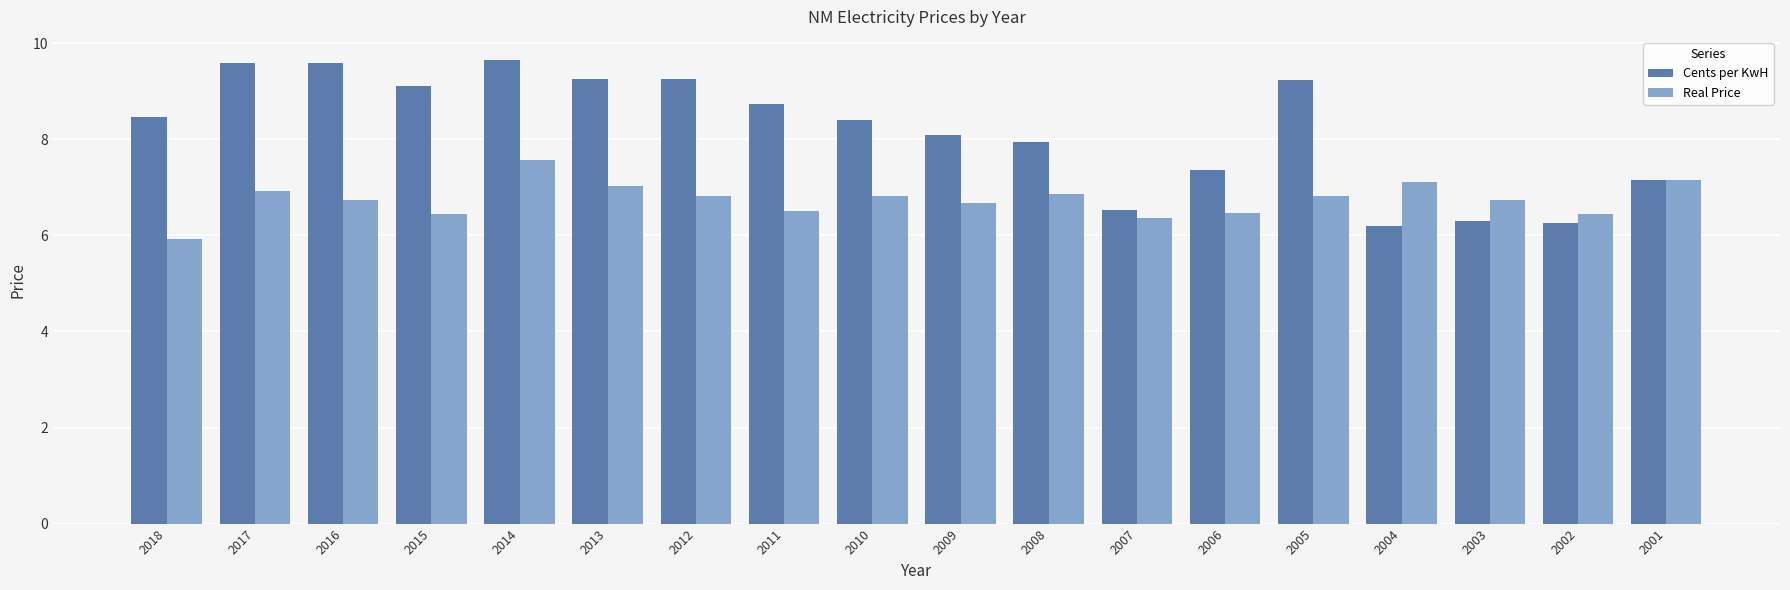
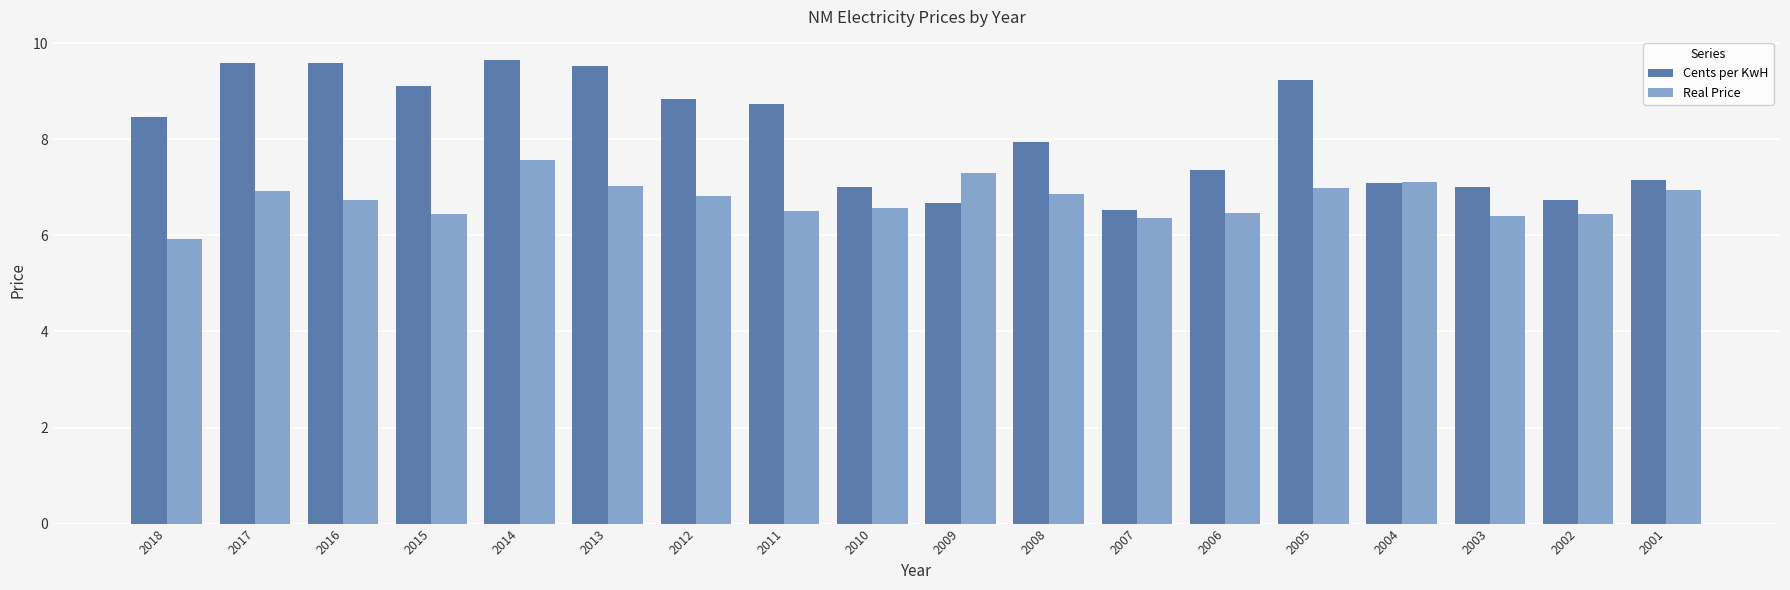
Cents per KwH, 2013: 9.3 -> 9.5
Cents per KwH, 2012: 9.3 -> 8.8
Cents per KwH, 2010: 8.4 -> 7.0
Real Price, 2010: 6.8 -> 6.6
Cents per KwH, 2009: 8.1 -> 6.7
Real Price, 2009: 6.7 -> 7.3
Real Price, 2005: 6.8 -> 7.0
Cents per KwH, 2004: 6.2 -> 7.1
Cents per KwH, 2003: 6.3 -> 7.0
Real Price, 2003: 6.7 -> 6.4
Cents per KwH, 2002: 6.3 -> 6.7
Real Price, 2001: 7.2 -> 7.0
